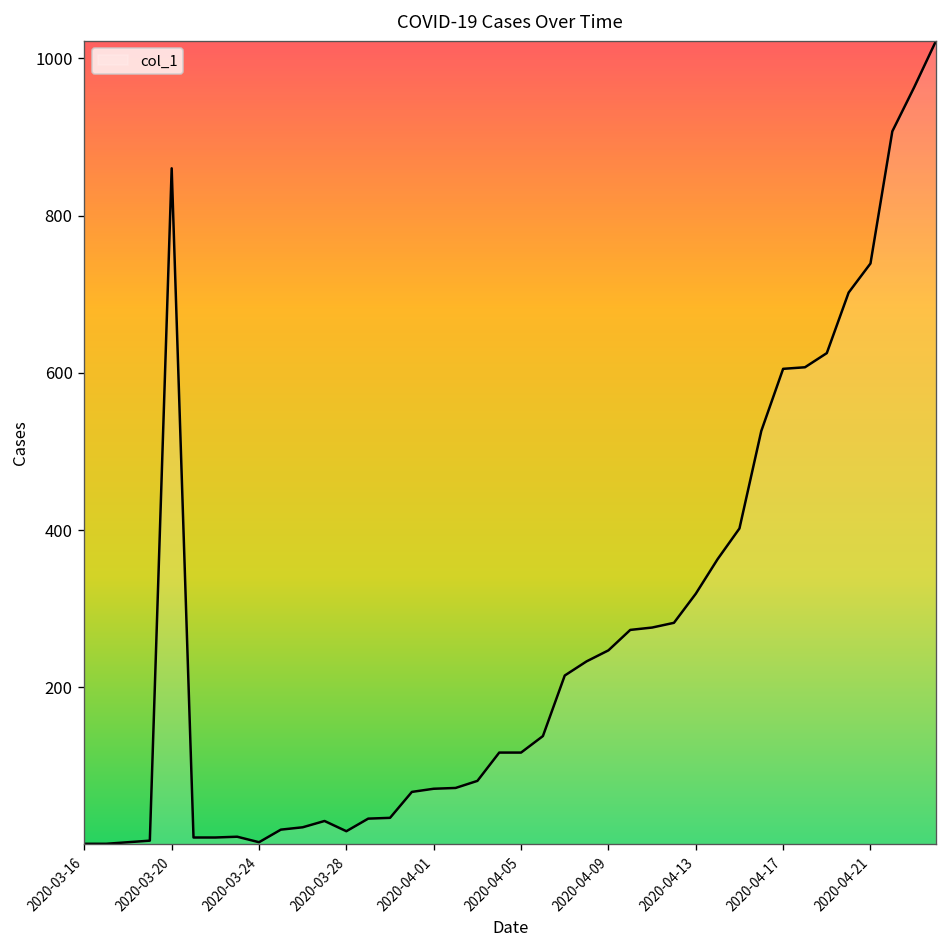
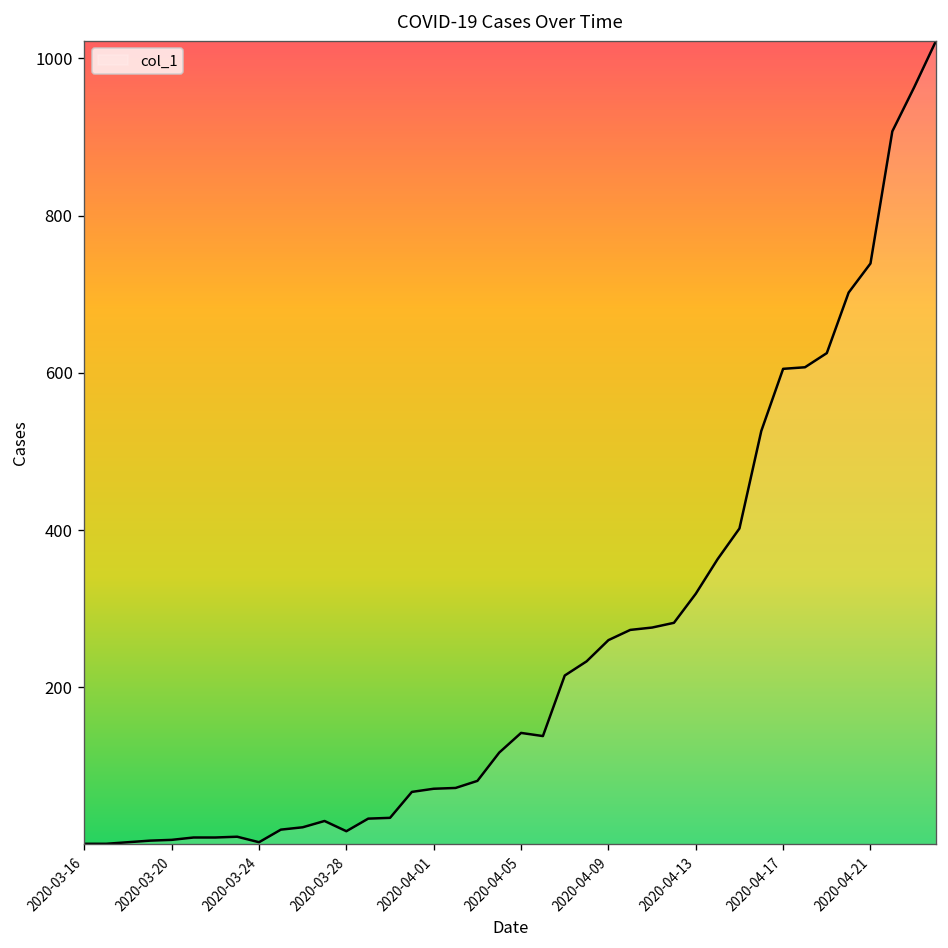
2020-03-20: 860 -> 10
2020-04-05: 120 -> 140
2020-04-09: 250 -> 260
